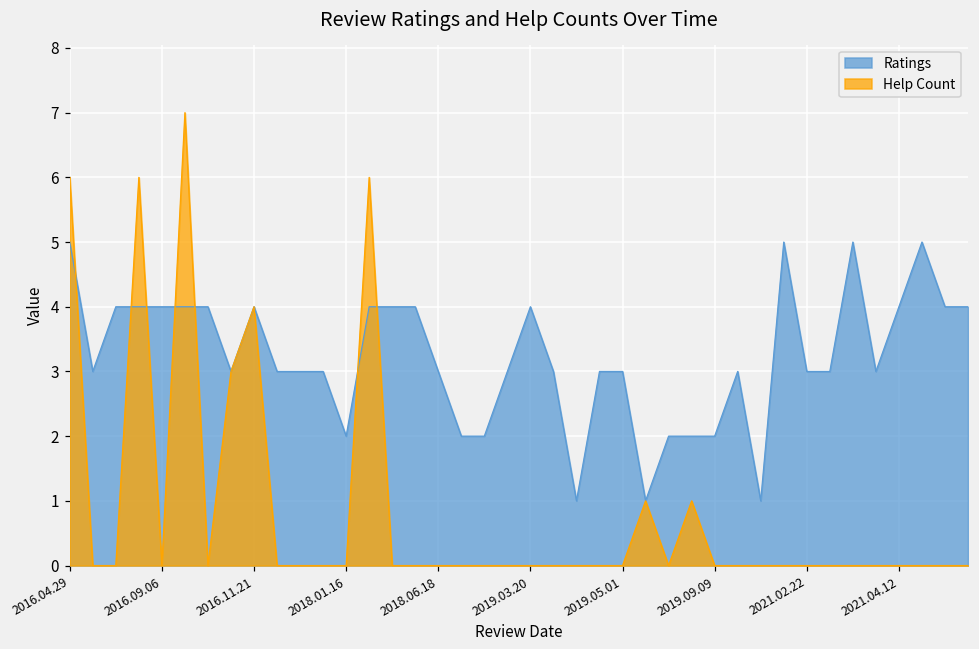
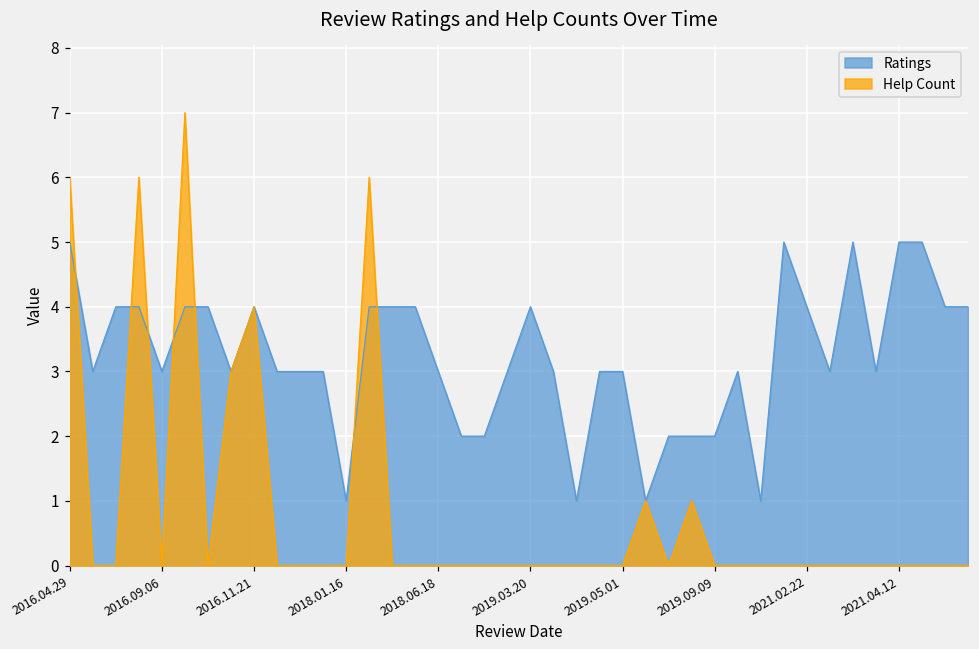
Ratings, 2016.09.06: 4 -> 3
Ratings, 2018.01.16: 2 -> 1
Ratings, 2021.02.22: 3 -> 4
Ratings, 2021.04.12: 4 -> 5
